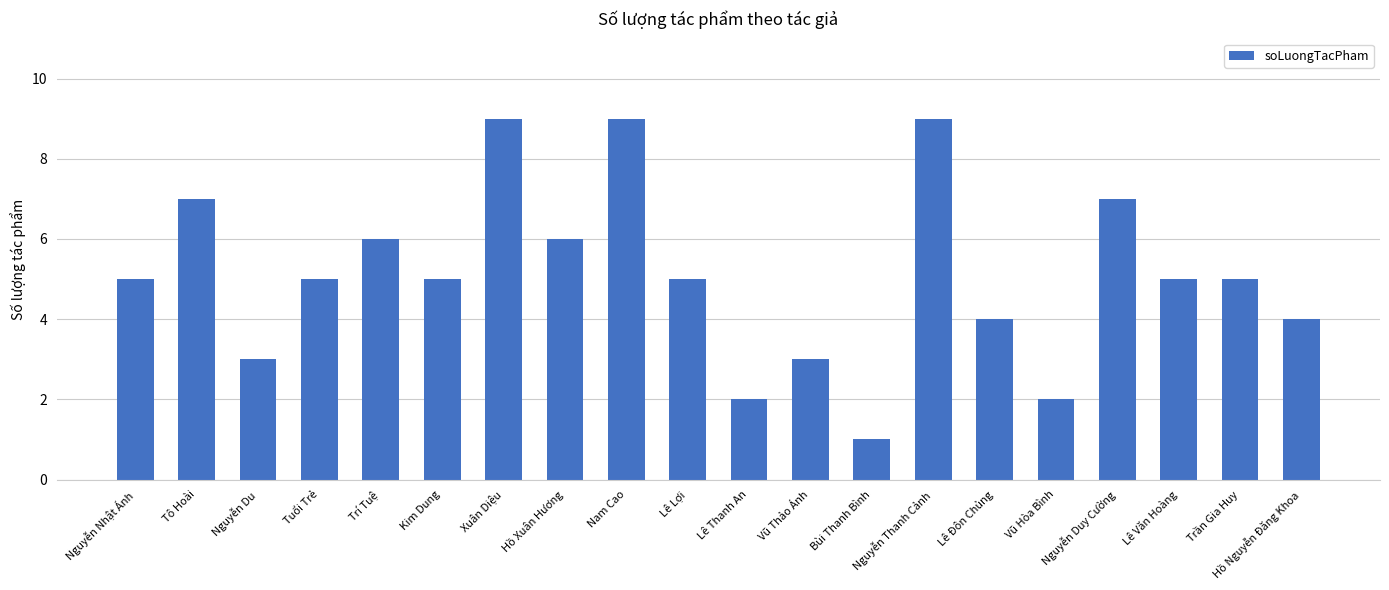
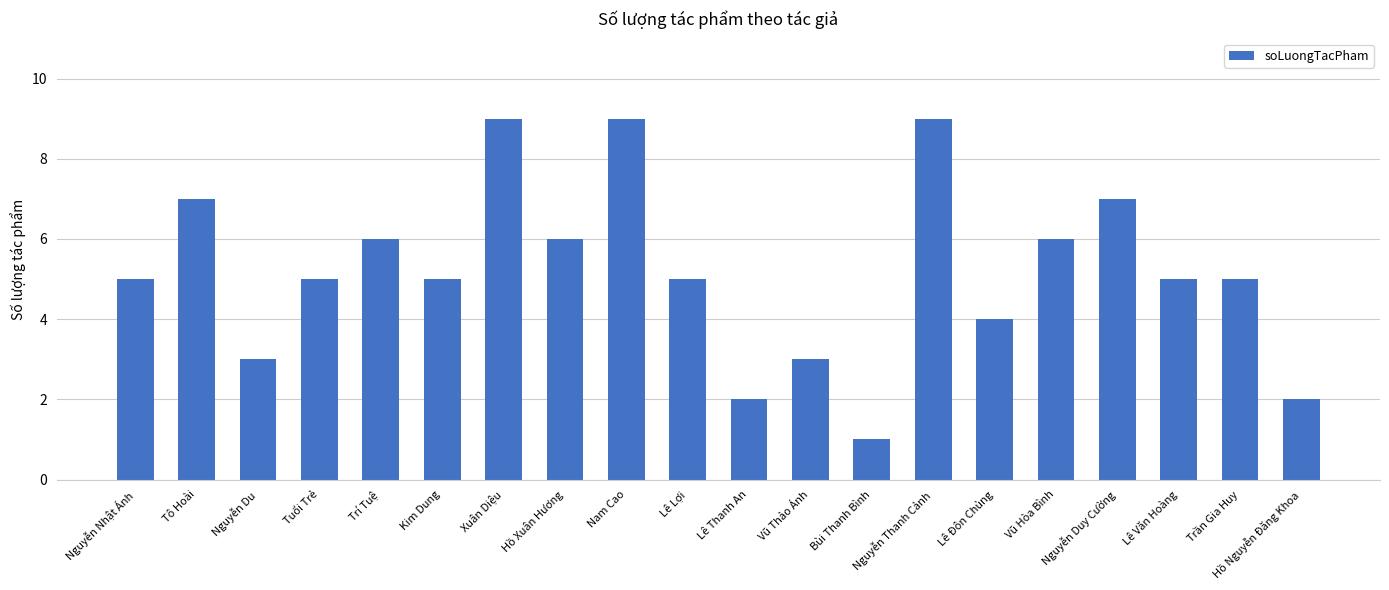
Vũ Hòa Bình: 2 -> 6
Hồ Nguyễn Đăng Khoa: 4 -> 2
